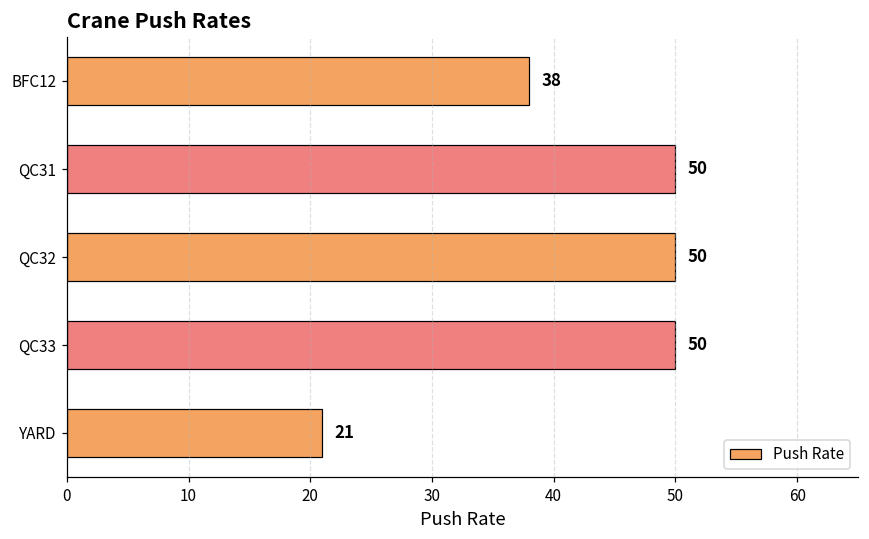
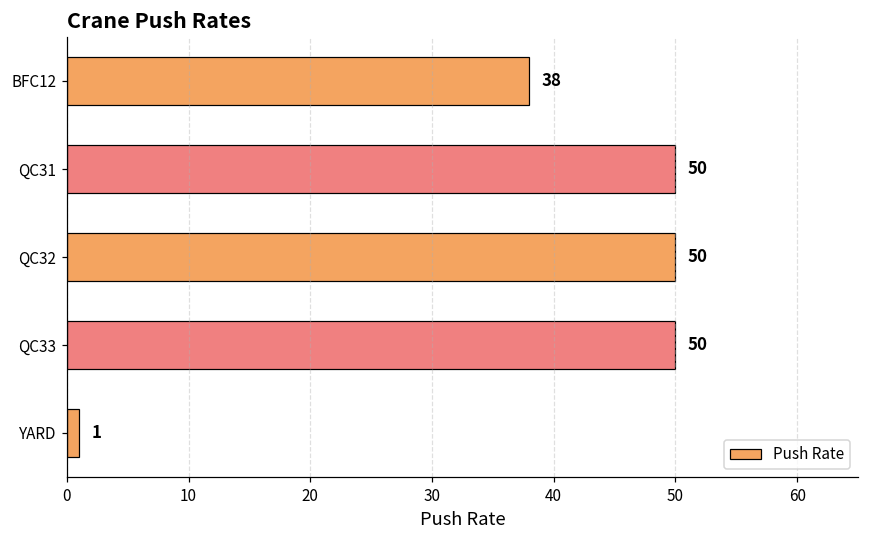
YARD: 21 -> 1
